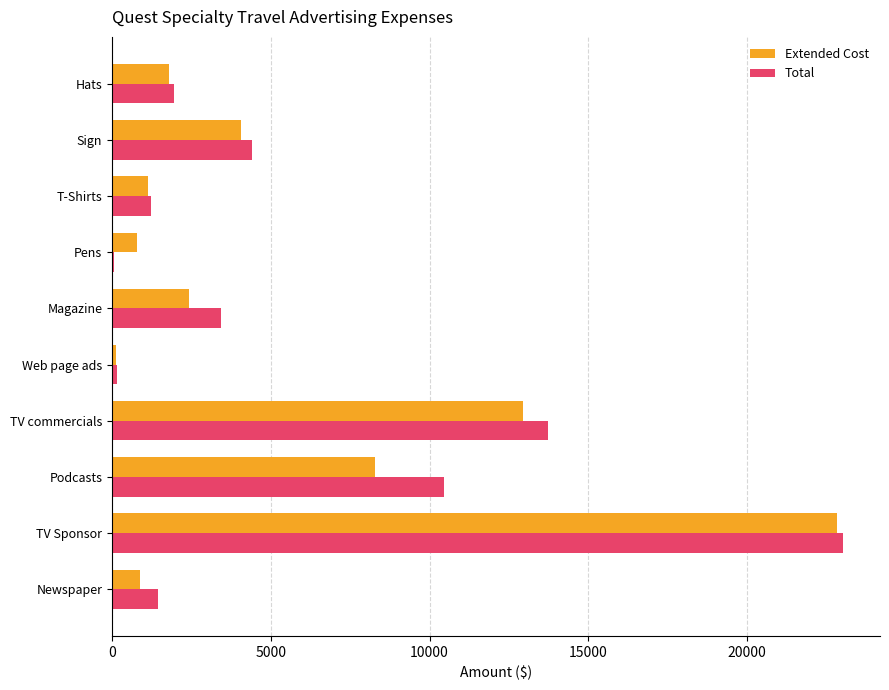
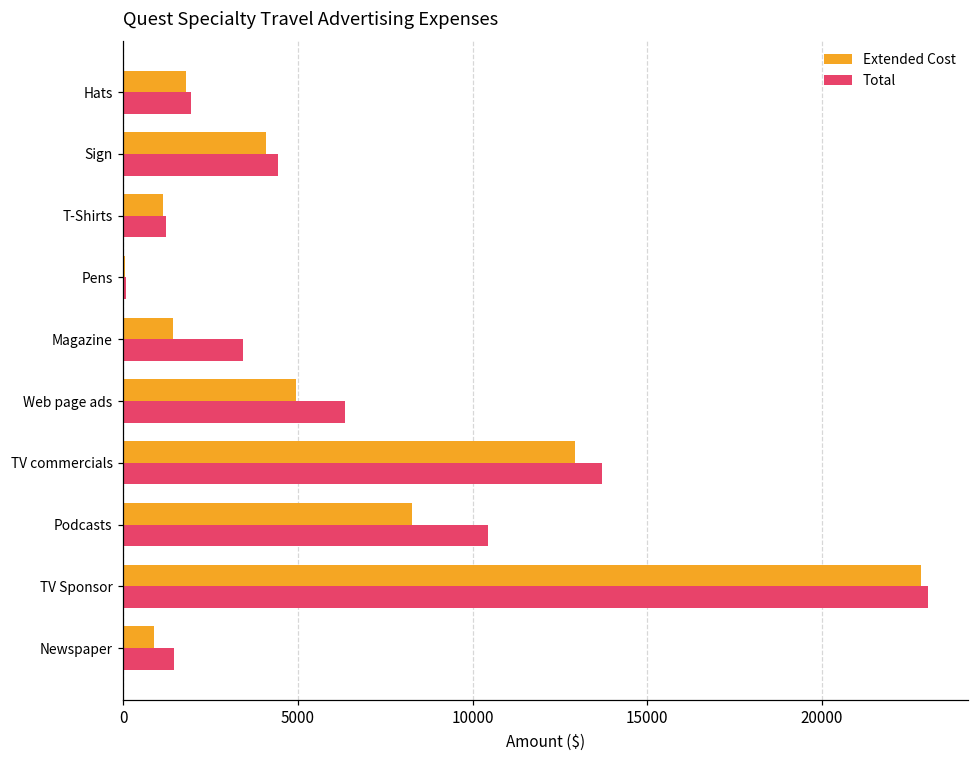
Extended Cost, Pens: 800 -> 100
Extended Cost, Magazine: 2400 -> 1400
Extended Cost, Web page ads: 100 -> 4900
Total, Web page ads: 100 -> 6300
